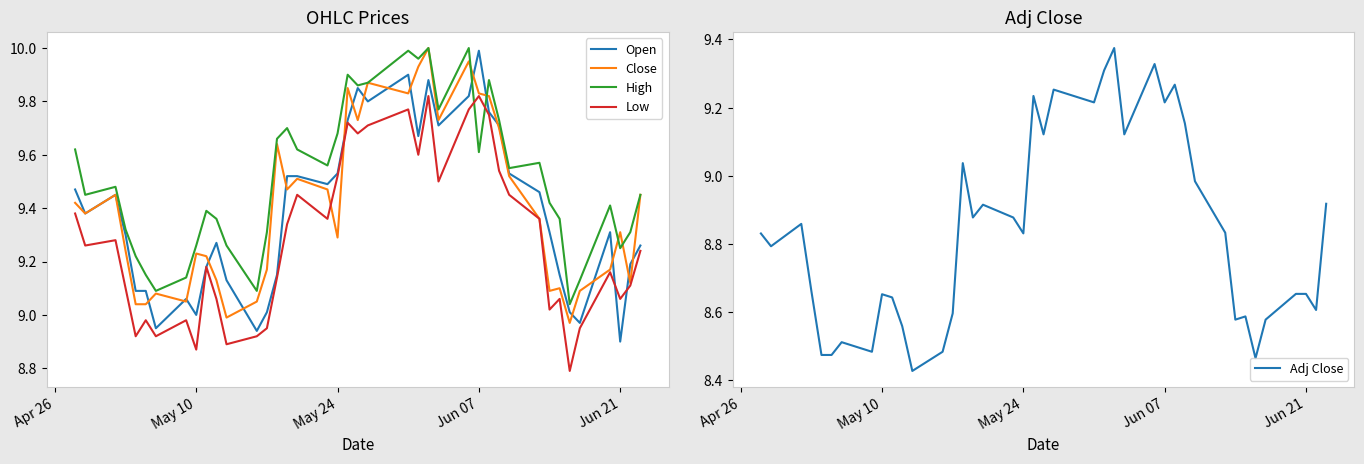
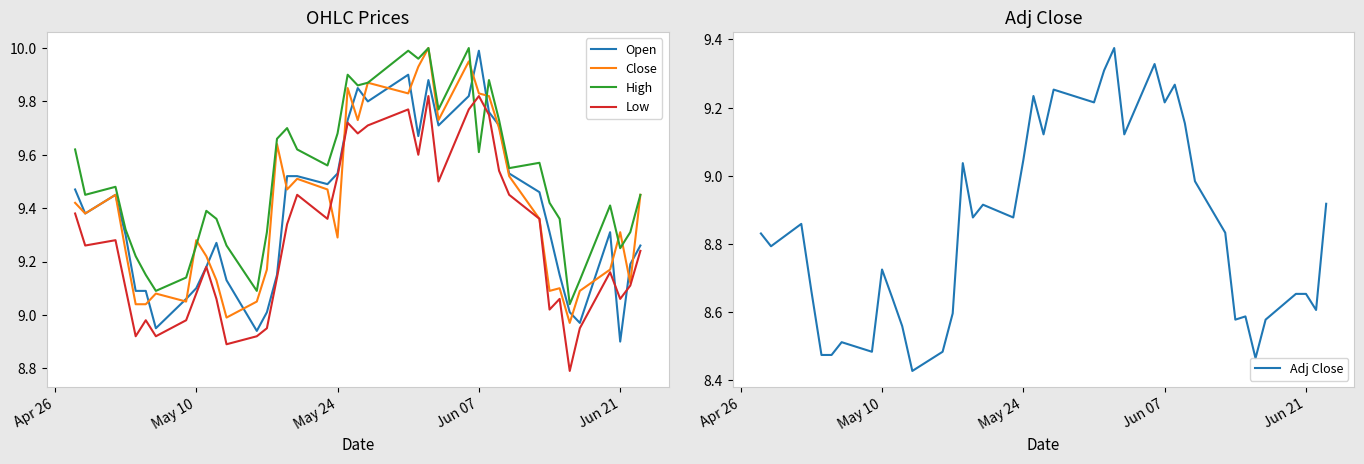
OHLC Prices, Open, May 10: 9.0 -> 9.1
OHLC Prices, Close, May 10: 9.23 -> 9.28
OHLC Prices, Low, May 10: 8.87 -> 9.08
Adj Close, May 10: 8.65 -> 8.73
Adj Close, May 24: 8.83 -> 9.05
